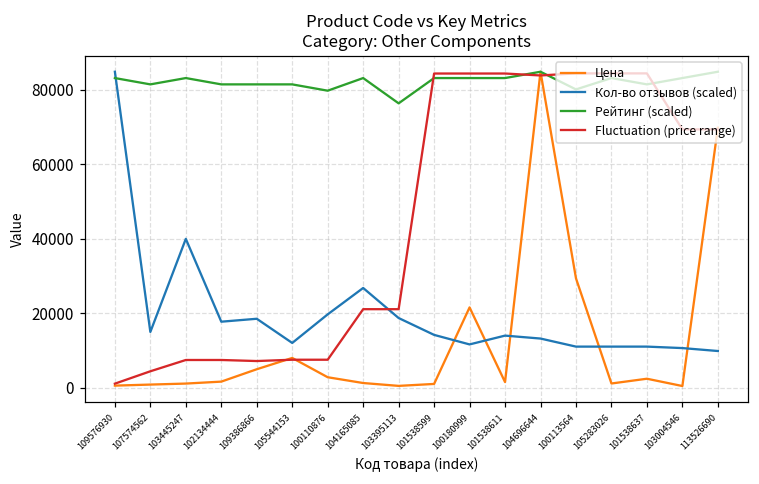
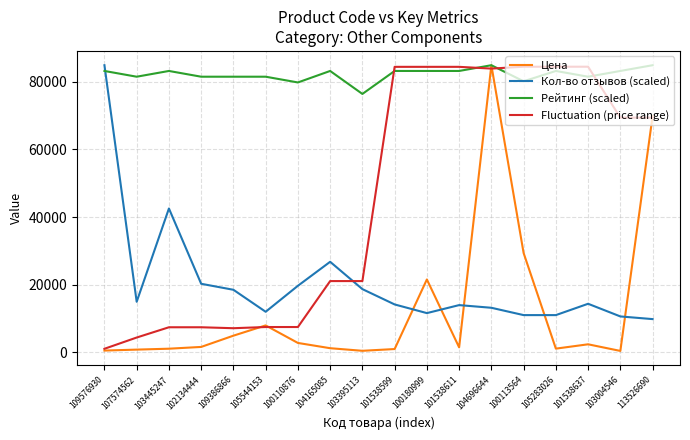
Кол-во отзывов (scaled), 103445247: 40000 -> 43000
Кол-во отзывов (scaled), 102134444: 18000 -> 20000
Кол-во отзывов (scaled), 101538637: 11000 -> 14000
